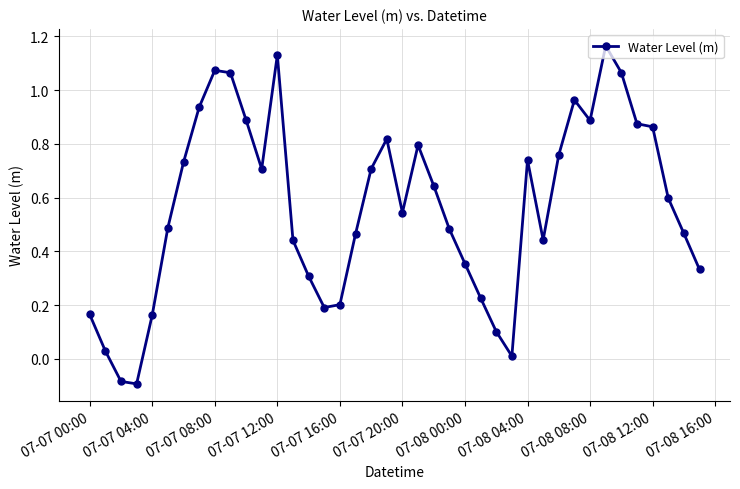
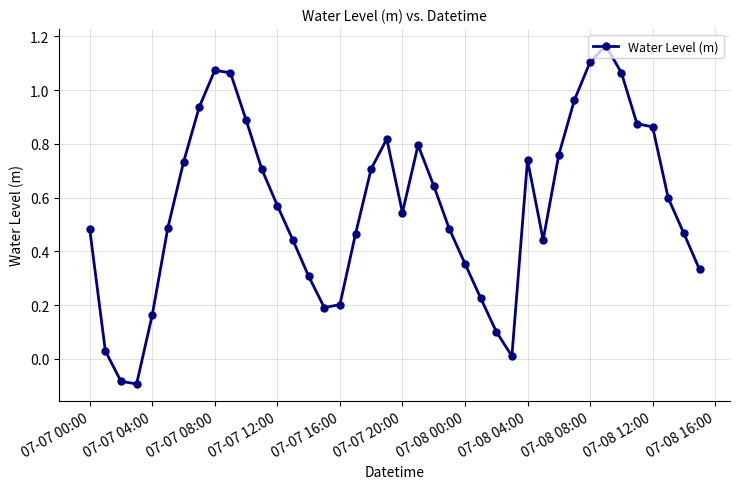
07-07 00:00: 0.17 -> 0.48
07-07 12:00: 1.13 -> 0.57
07-08 08:00: 0.89 -> 1.10
